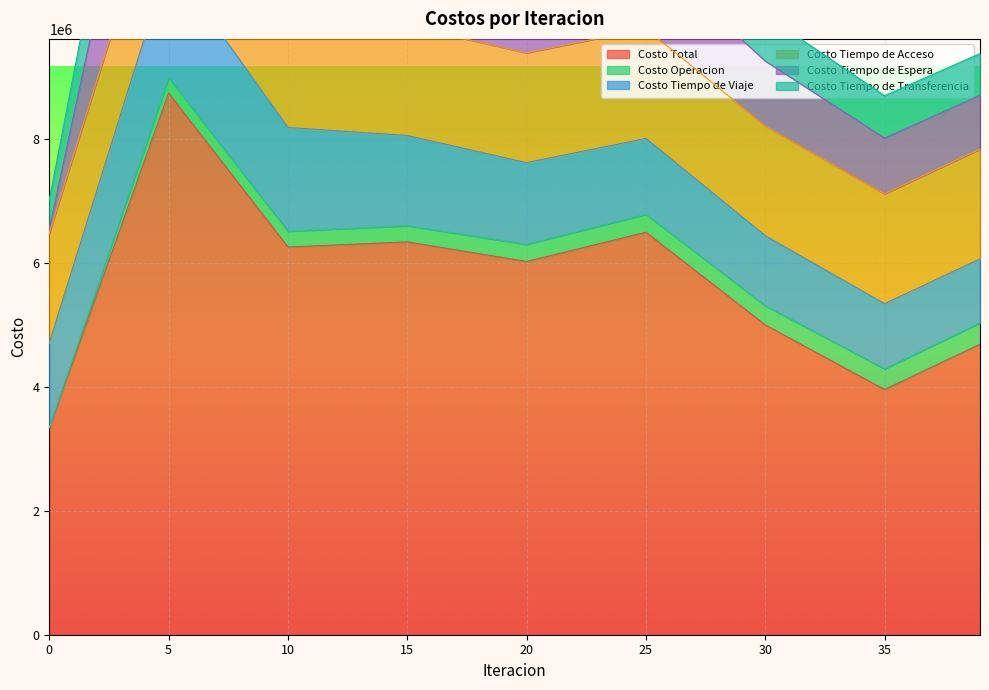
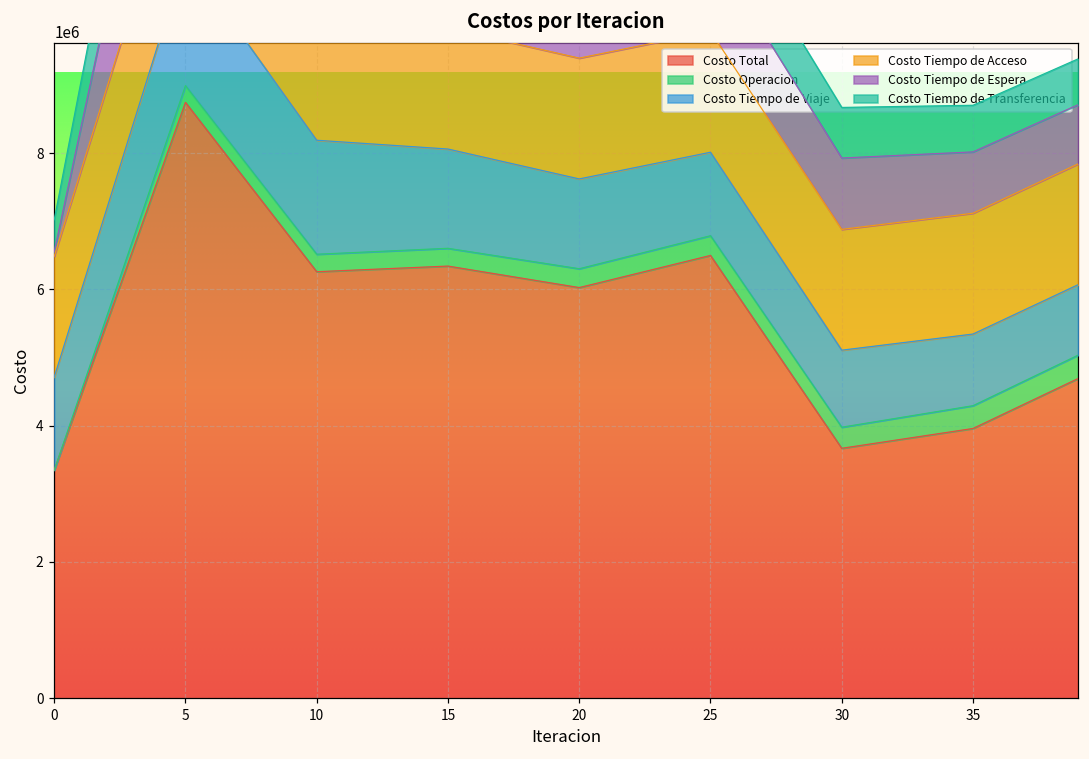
Costo Total, 30: 5000000 -> 3700000
